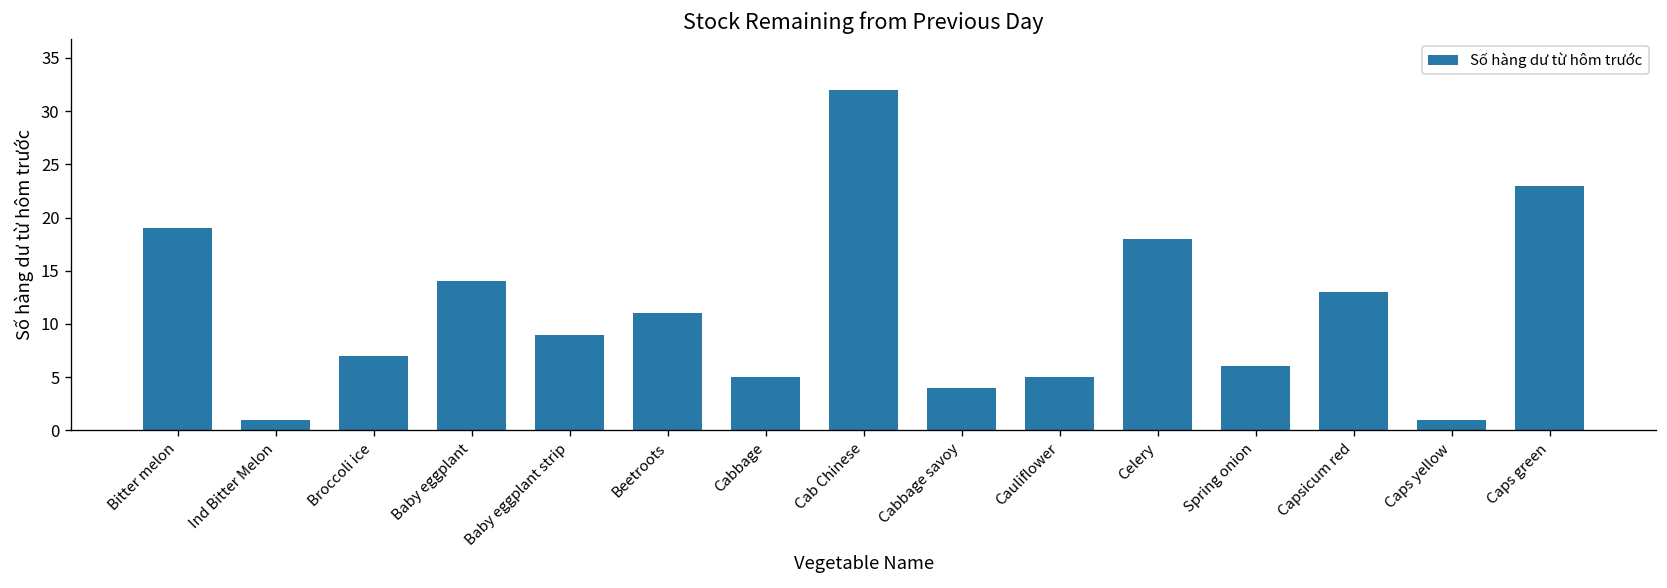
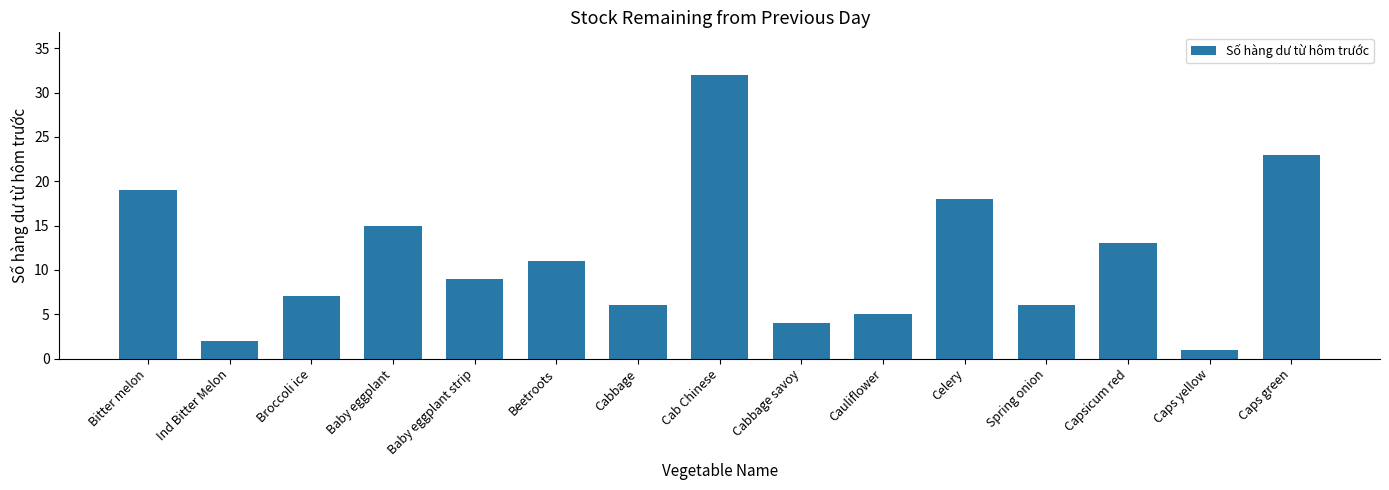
Ind Bitter Melon: 1 -> 2
Baby eggplant: 14 -> 15
Cabbage: 5 -> 6
